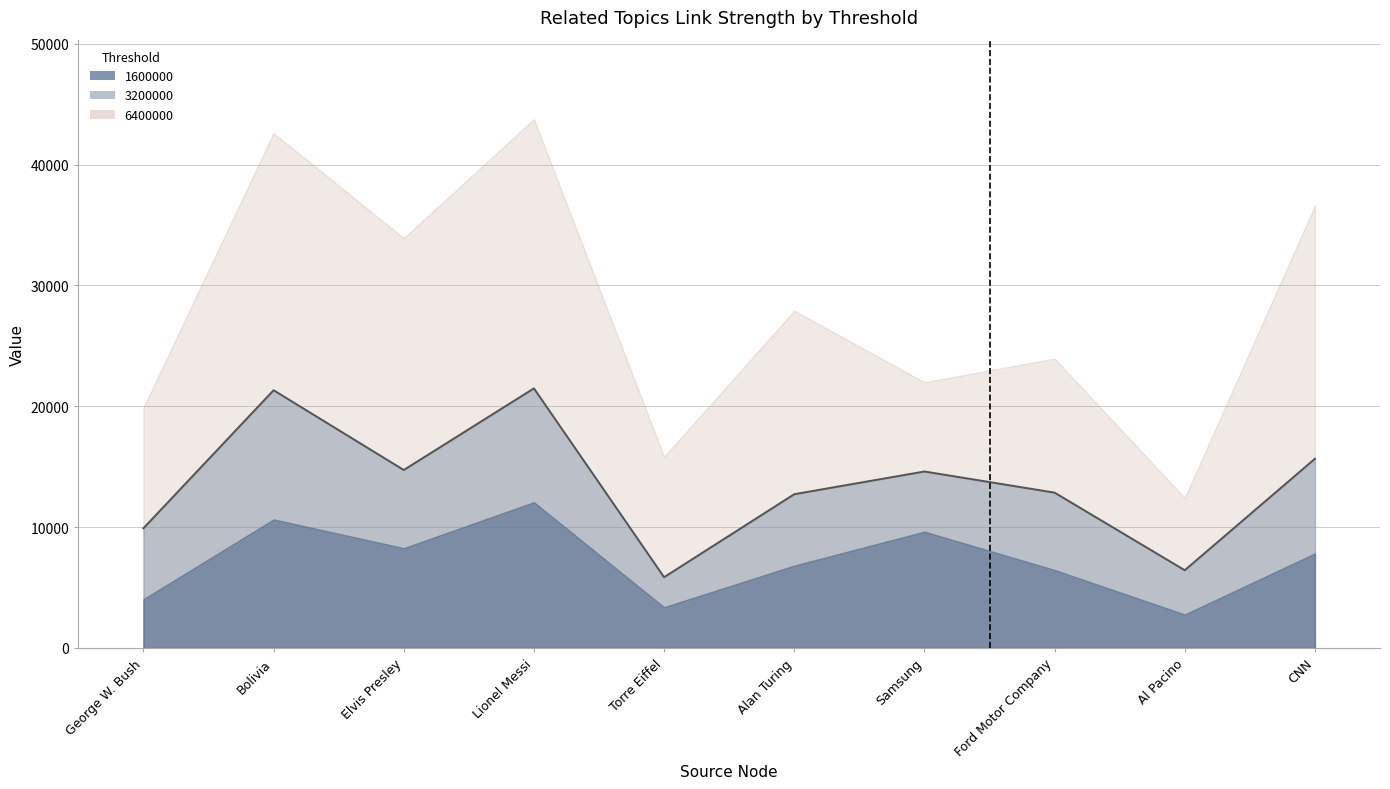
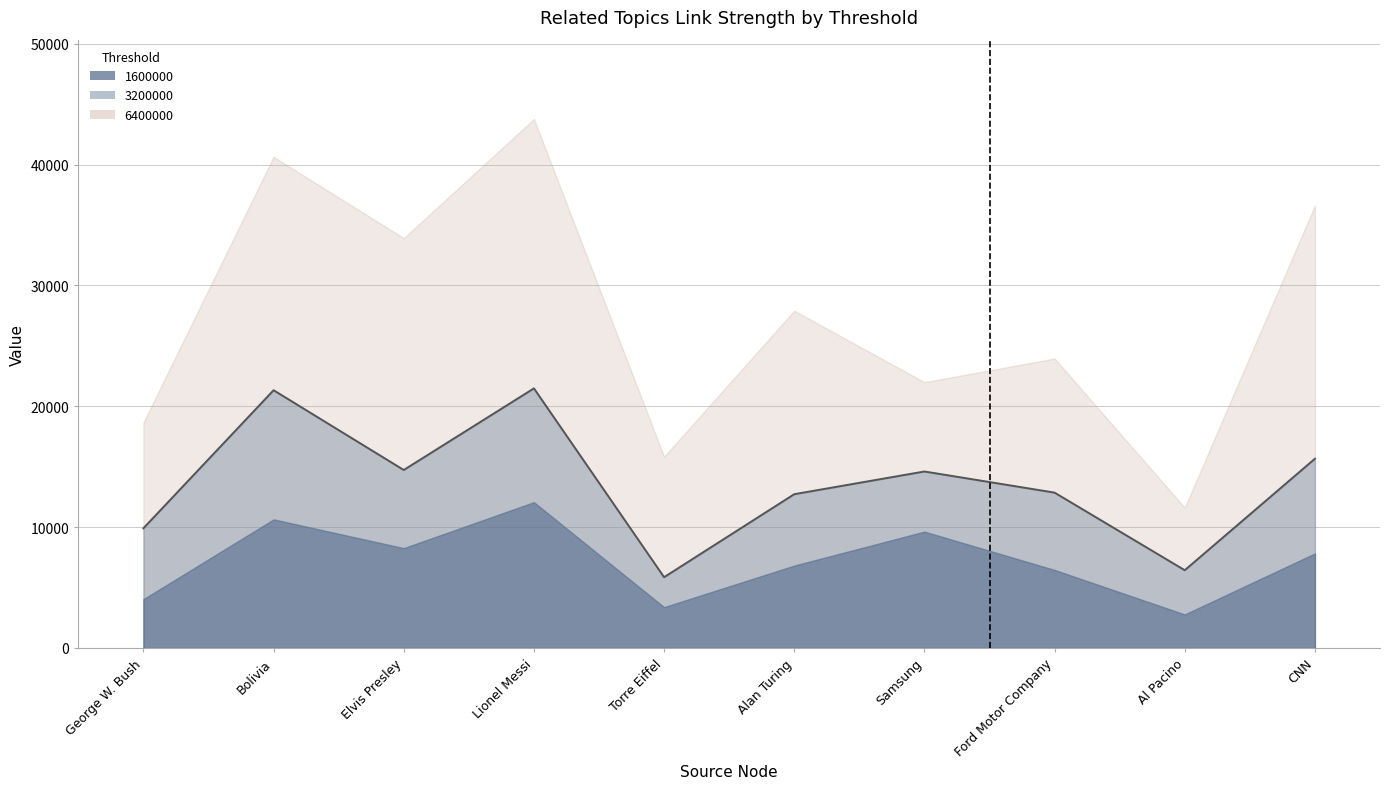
6400000, George W. Bush: 19900 -> 18700
6400000, Bolivia: 42600 -> 40600
6400000, Al Pacino: 12400 -> 11600
